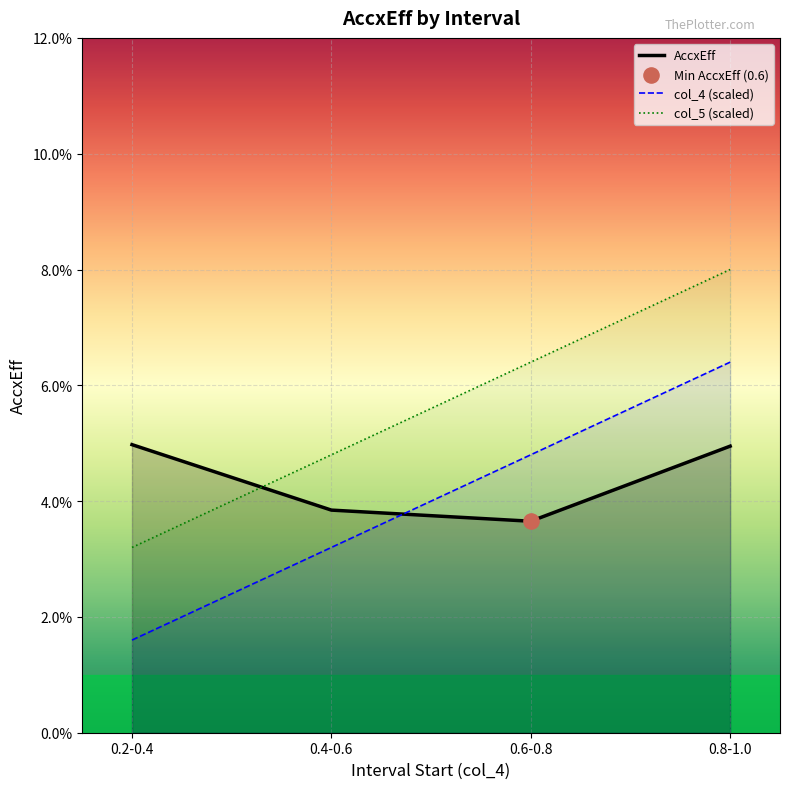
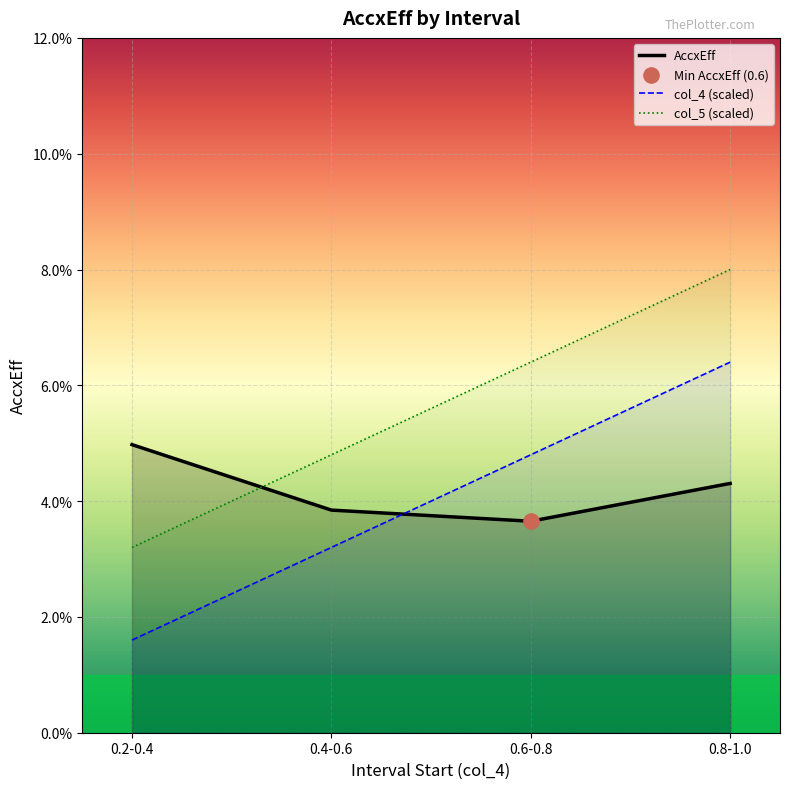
AccxEff, 0.8-1.0: 4.9% -> 4.3%
